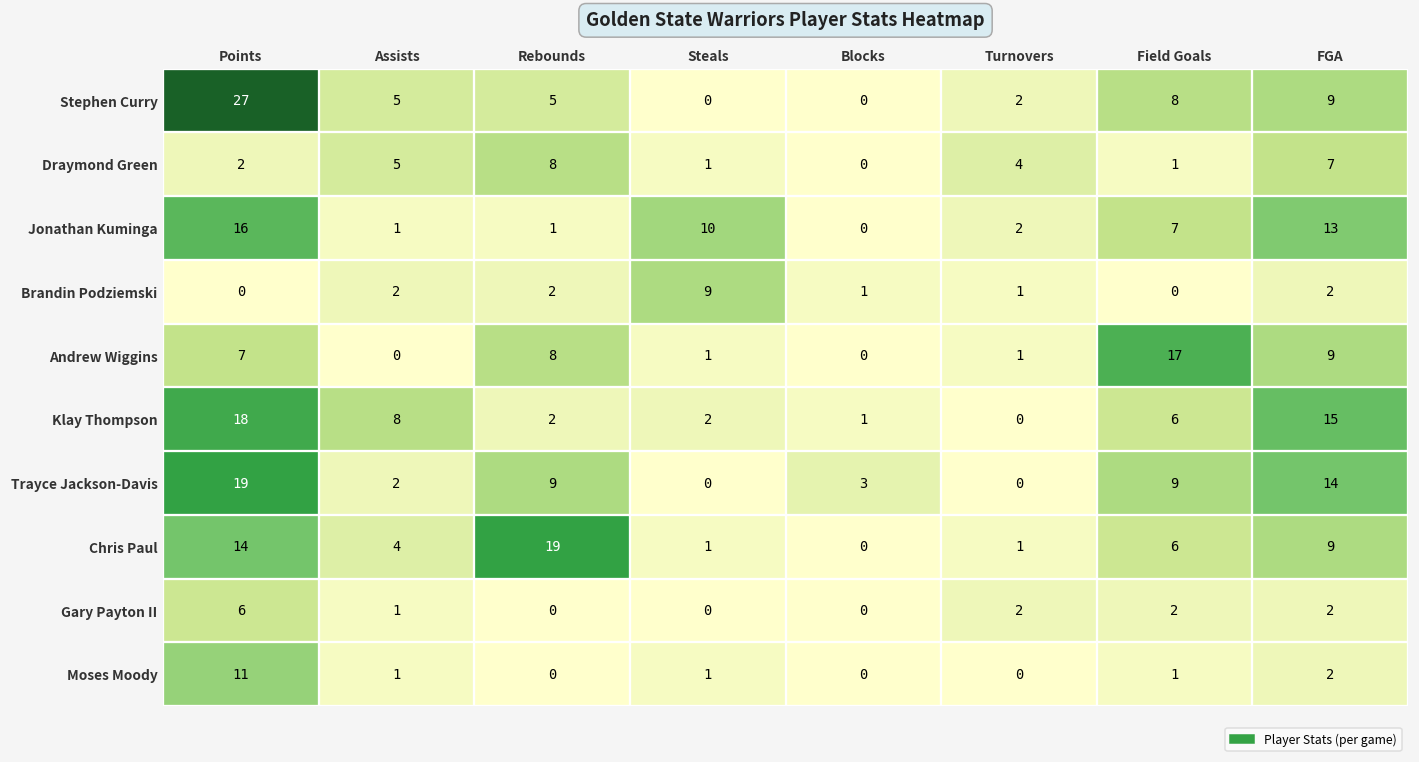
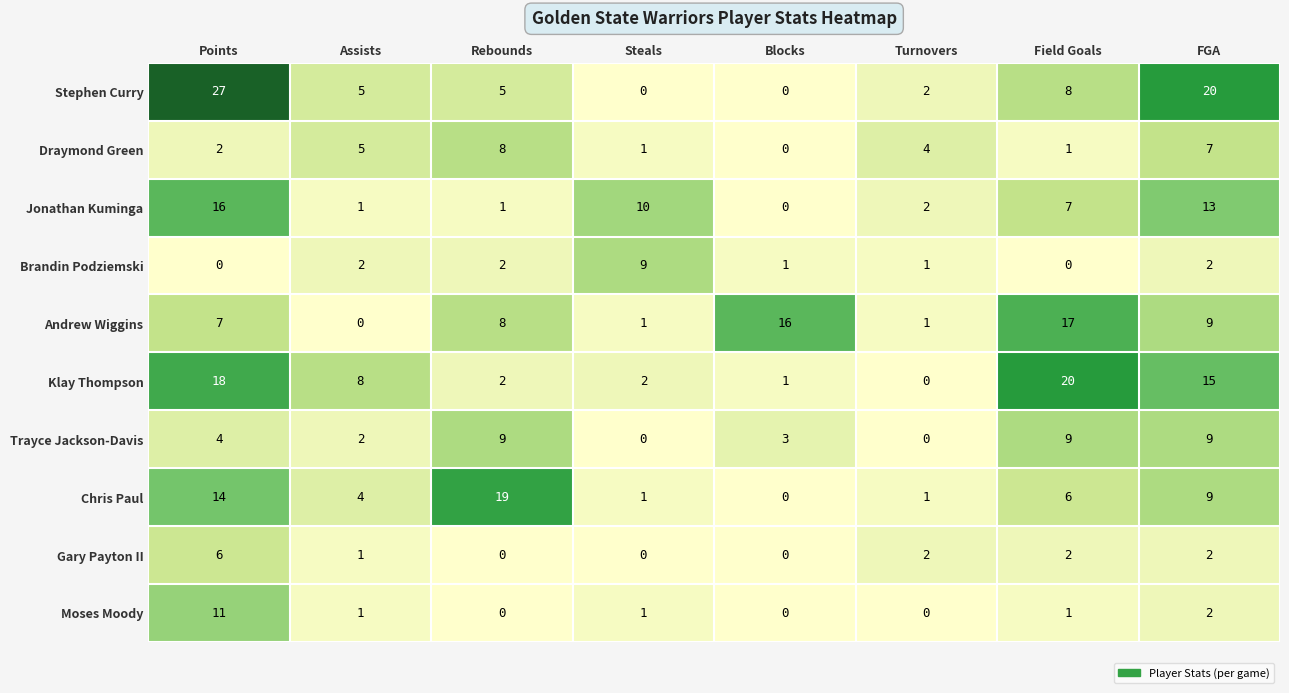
Stephen Curry, FGA: 9 -> 20
Andrew Wiggins, Blocks: 0 -> 16
Klay Thompson, Field Goals: 6 -> 20
Trayce Jackson-Davis, Points: 19 -> 4
Trayce Jackson-Davis, FGA: 14 -> 9
